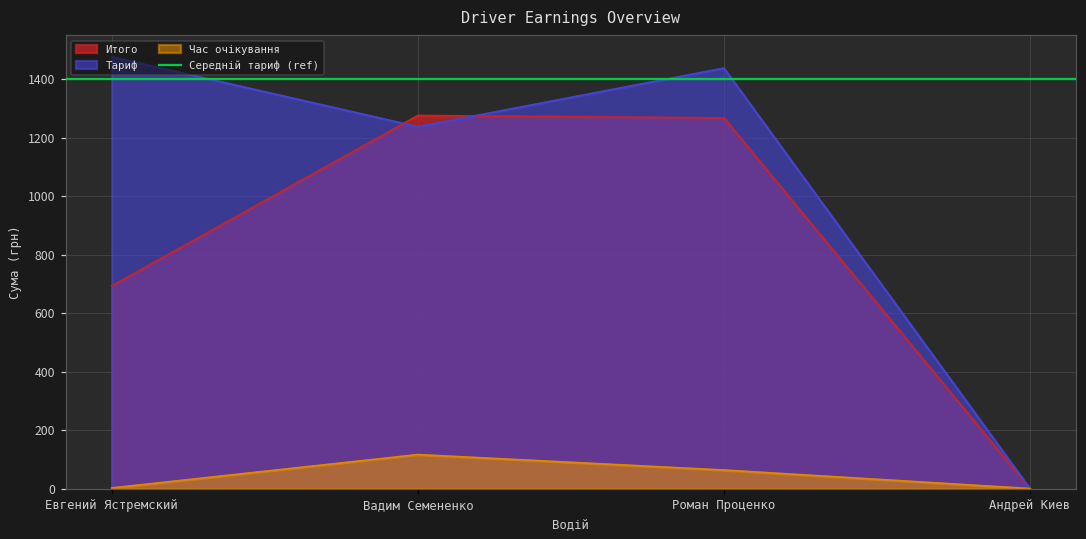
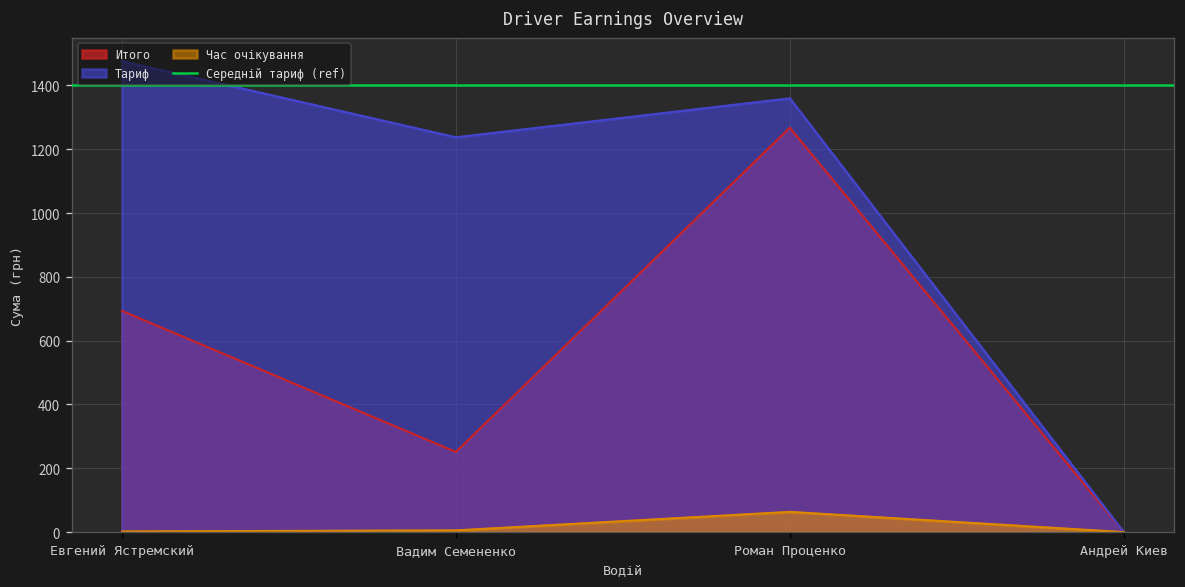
Итого, Вадим Семененко: 1280 -> 250
Час очікування, Вадим Семененко: 120 -> 10
Тариф, Роман Проценко: 1440 -> 1360
